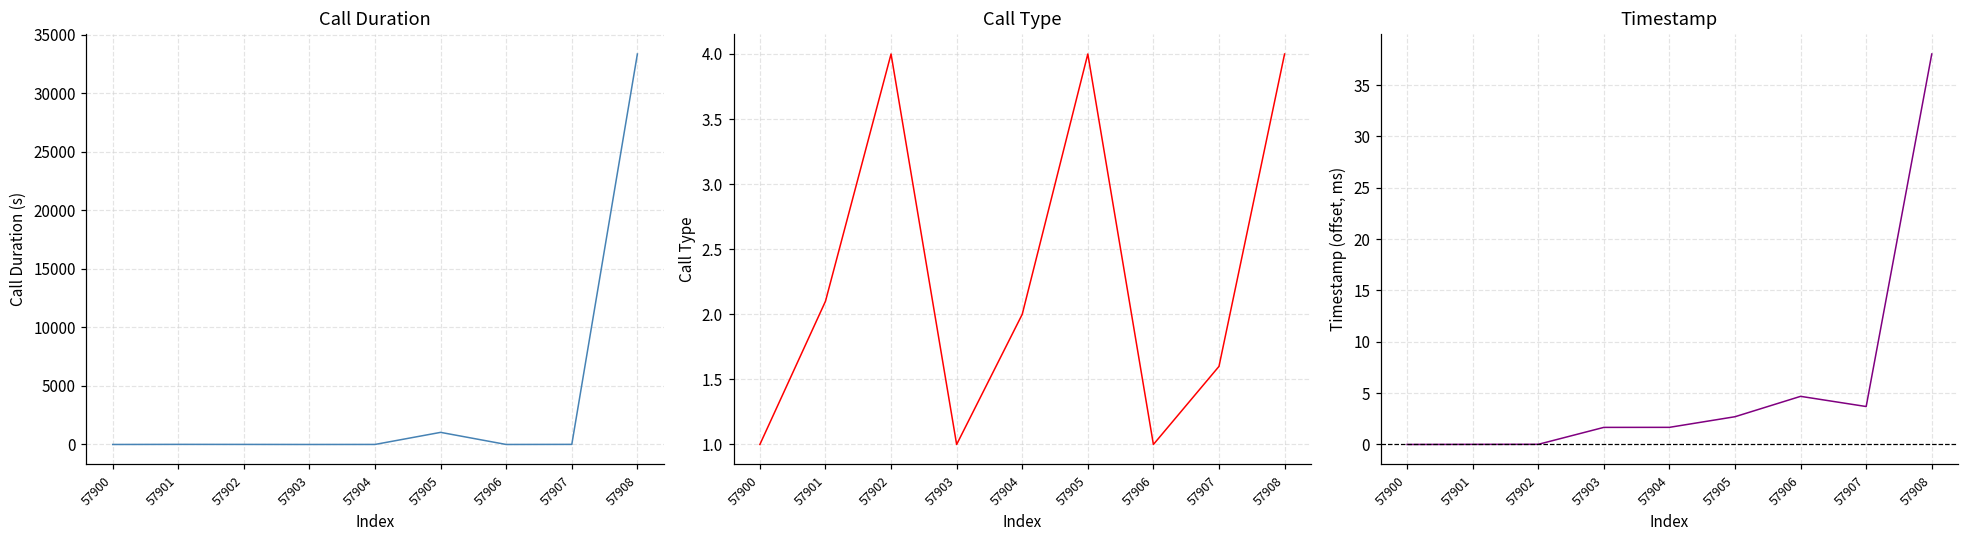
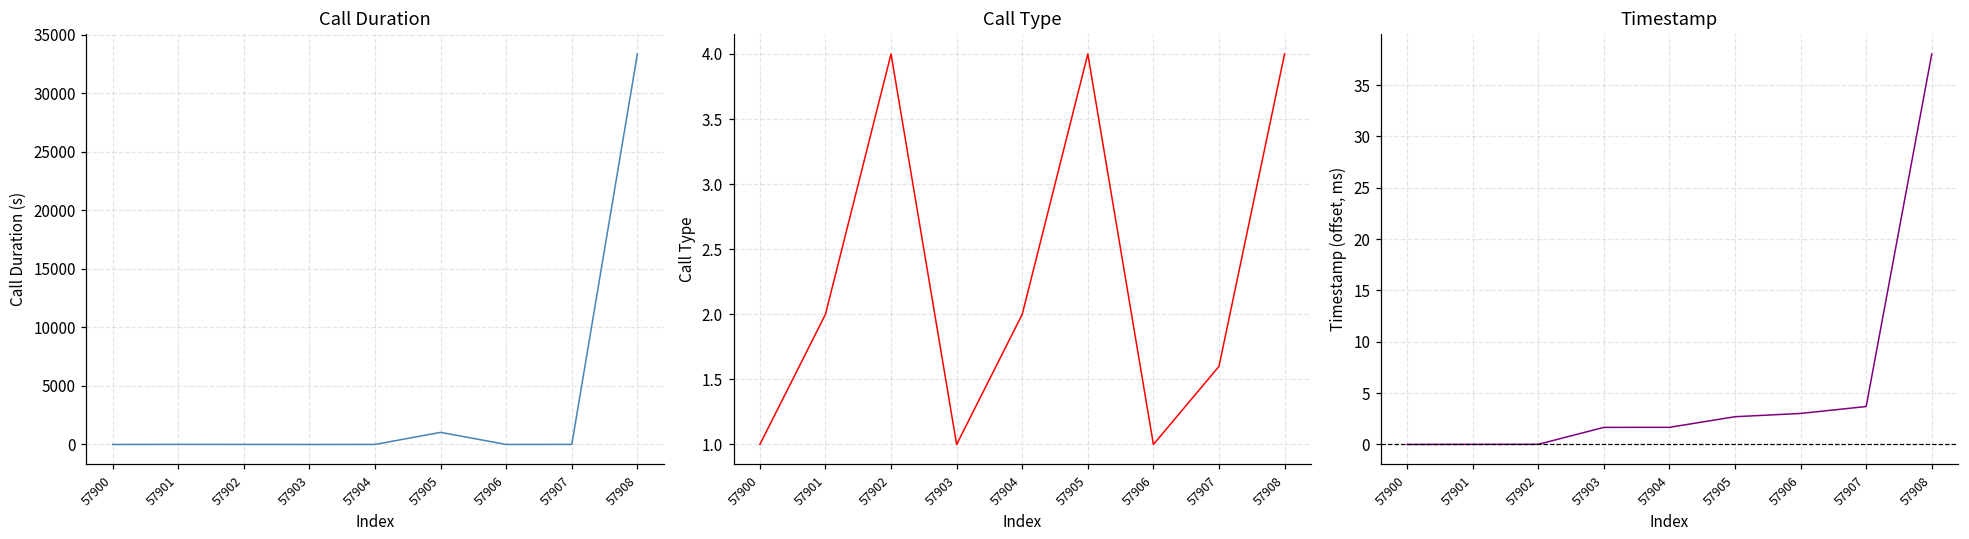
Call Type, 57901: 2.1 -> 2.0
Timestamp, 57906: 5 -> 3
